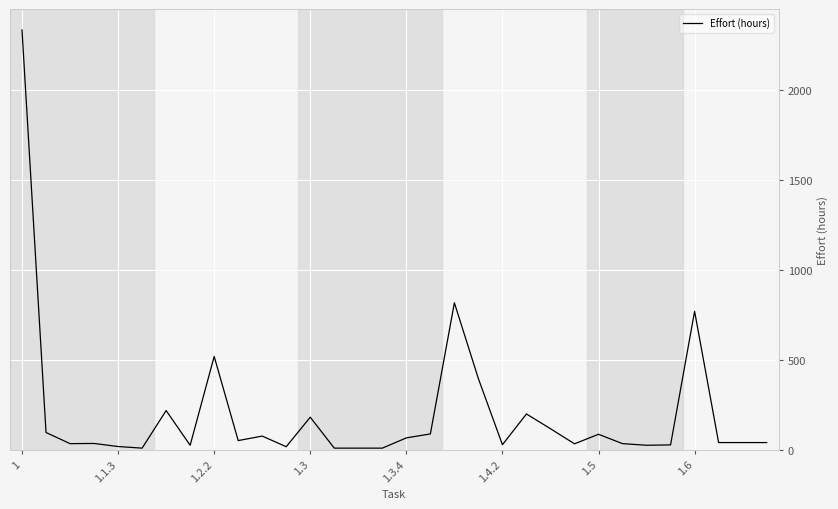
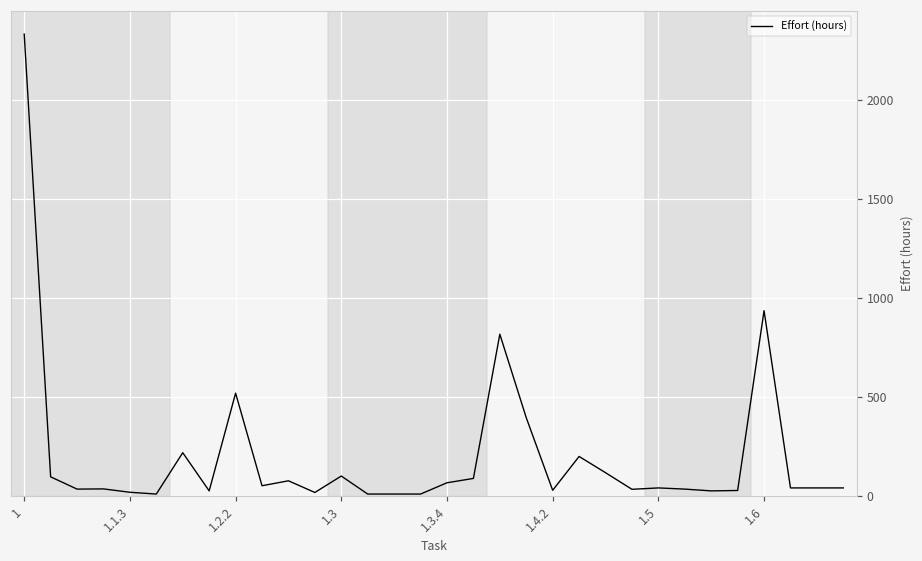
1.3: 180 -> 100
1.5: 90 -> 40
1.6: 770 -> 940
